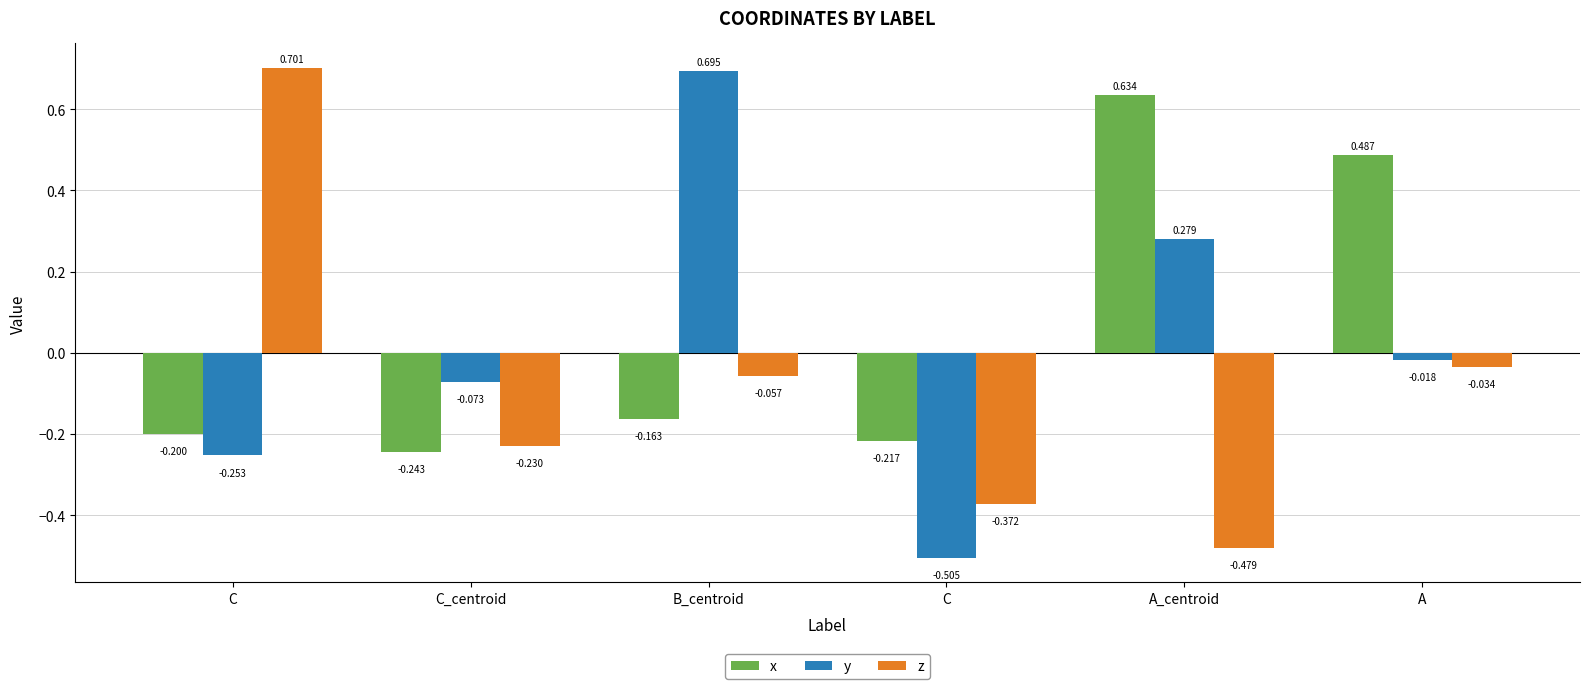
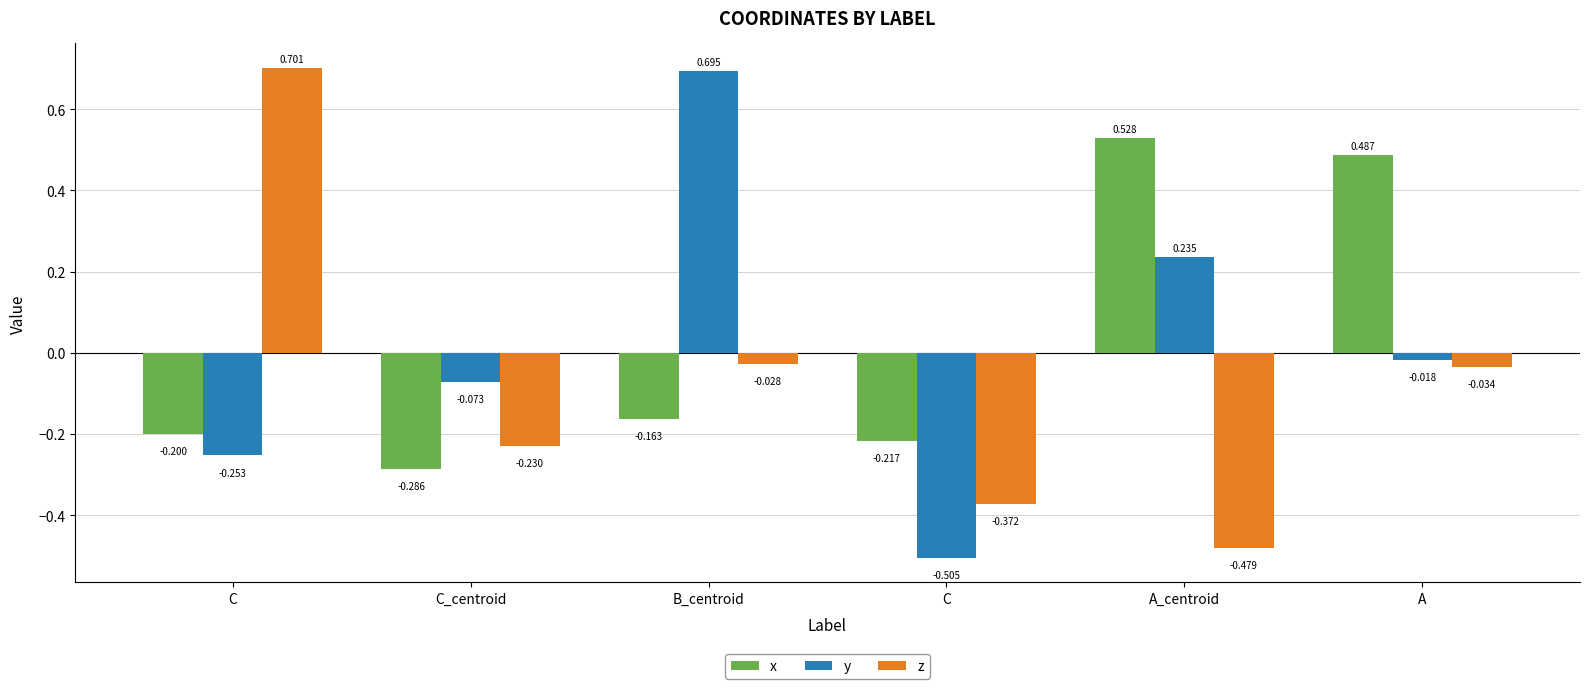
x, C_centroid: -0.243 -> -0.286
z, B_centroid: -0.057 -> -0.028
x, A_centroid: 0.634 -> 0.528
y, A_centroid: 0.279 -> 0.235
